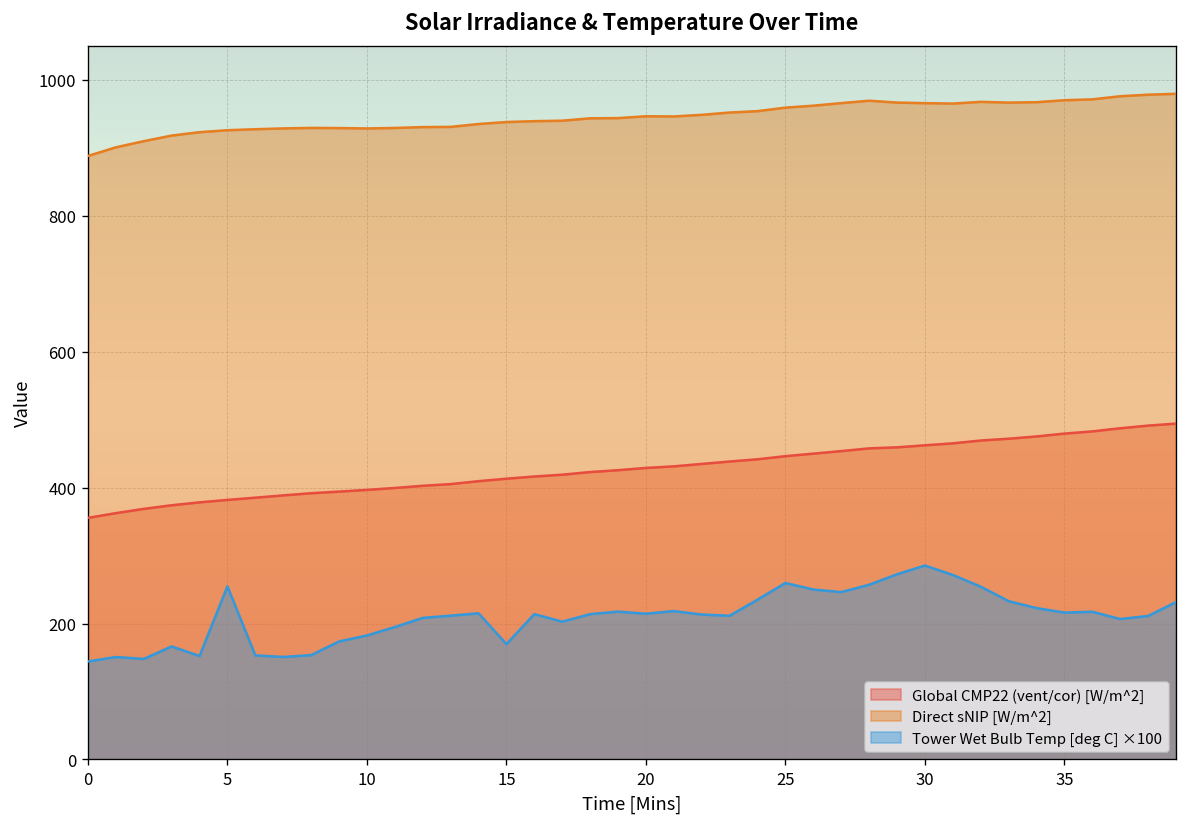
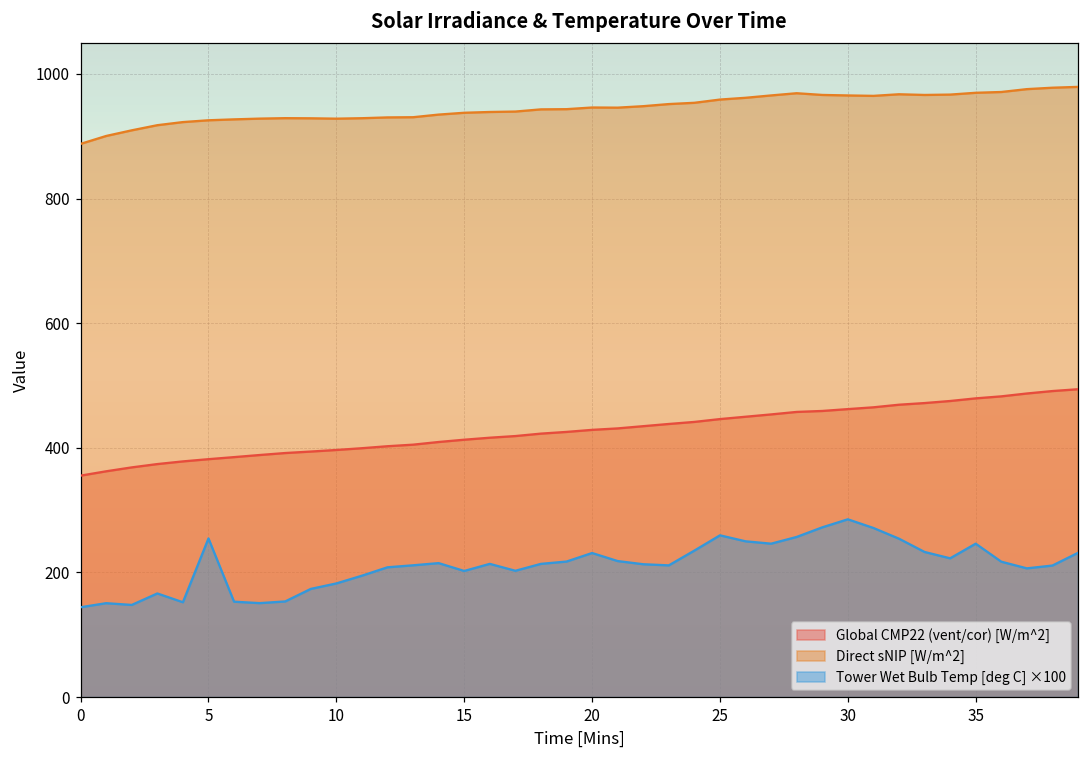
Tower Wet Bulb Temp [deg C] ×100, 15: 170 -> 200
Tower Wet Bulb Temp [deg C] ×100, 20: 210 -> 230
Tower Wet Bulb Temp [deg C] ×100, 35: 220 -> 250
